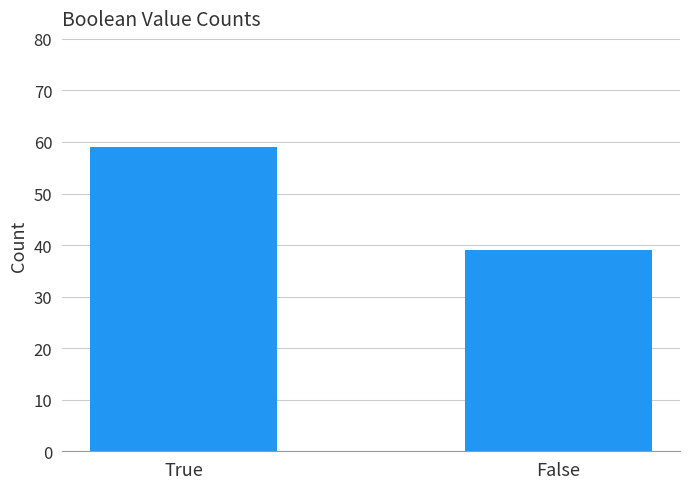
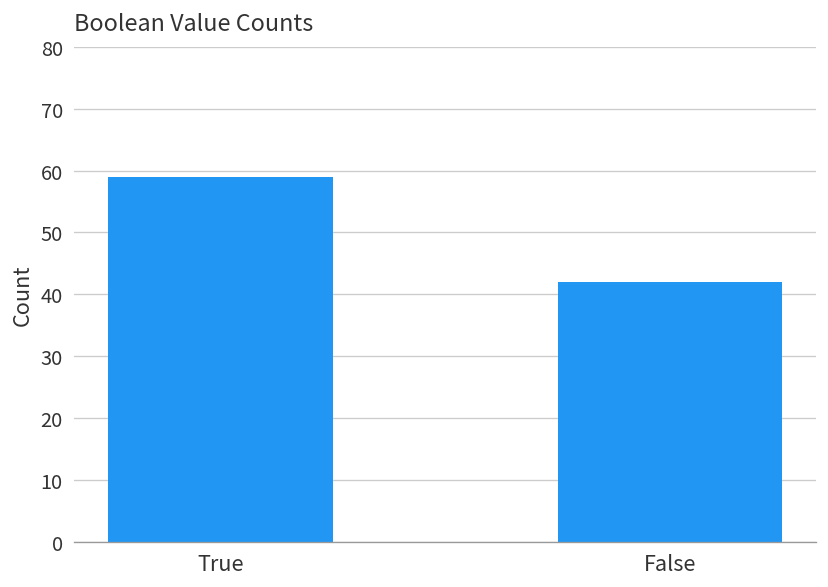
False: 39 -> 42
